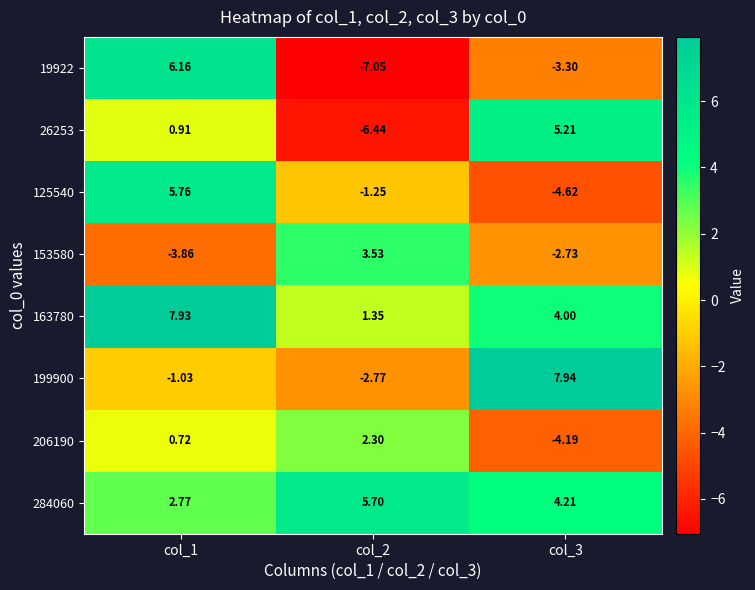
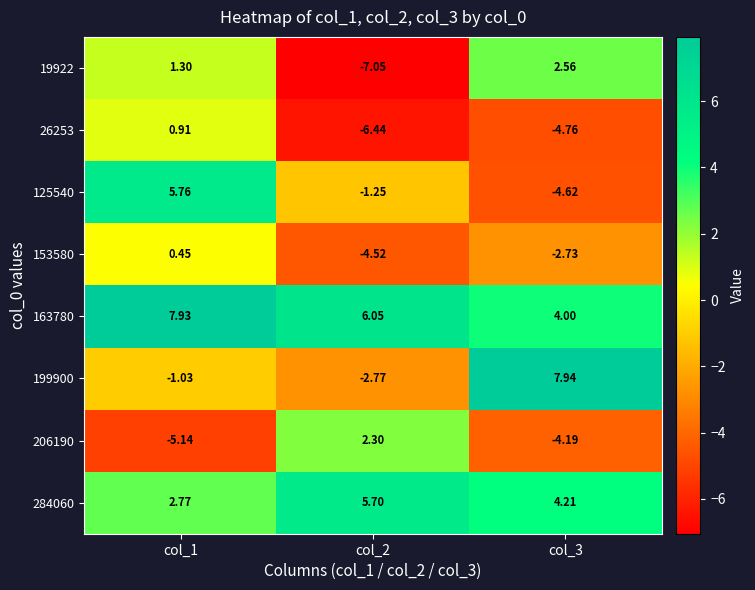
19922, col_1: 6.16 -> 1.30
19922, col_3: -3.30 -> 2.56
26253, col_3: 5.21 -> -4.76
153580, col_1: -3.86 -> 0.45
153580, col_2: 3.53 -> -4.52
163780, col_2: 1.35 -> 6.05
206190, col_1: 0.72 -> -5.14
